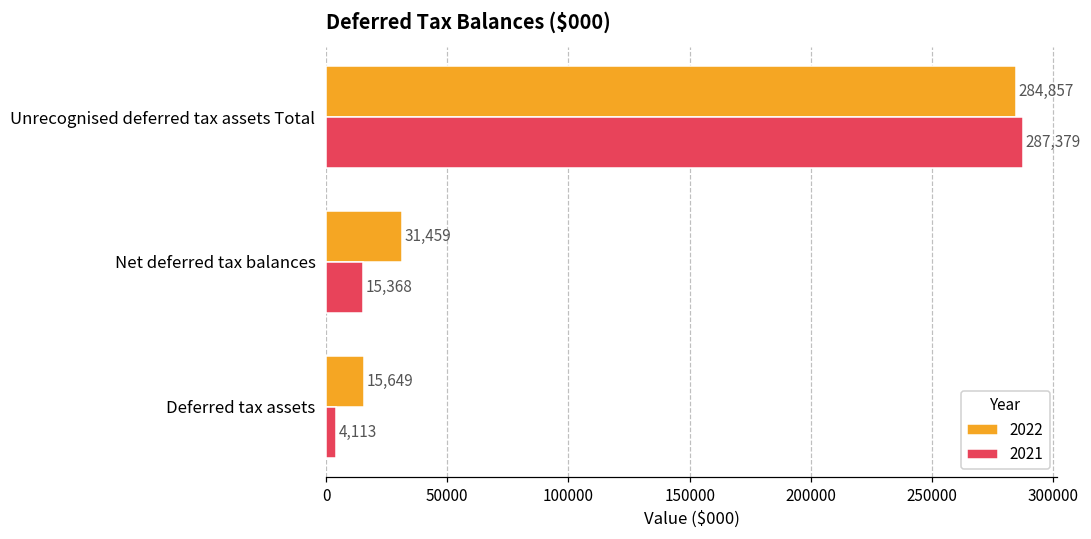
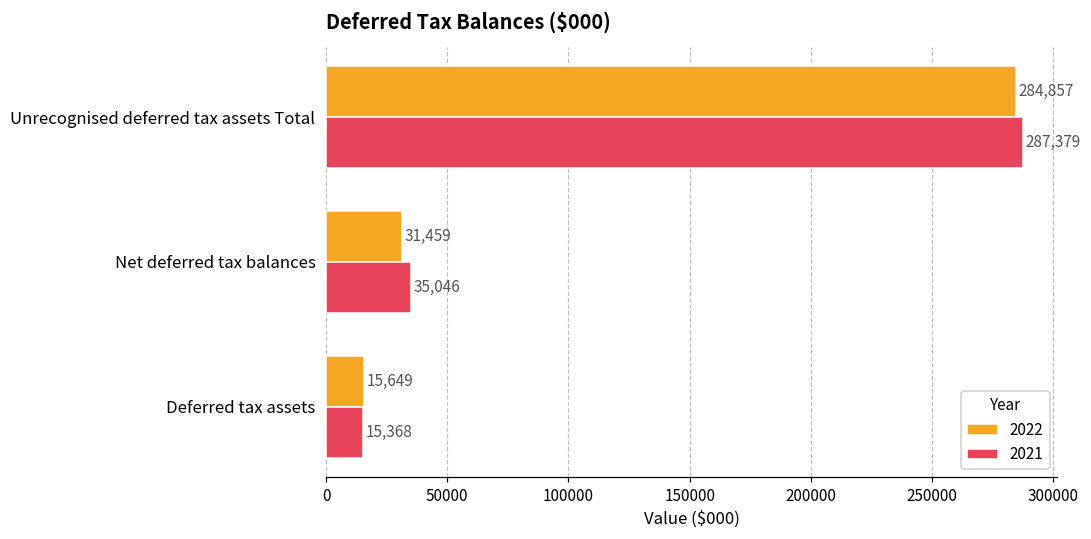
2021, Net deferred tax balances: 15,368 -> 35,046
2021, Deferred tax assets: 4,113 -> 15,368
